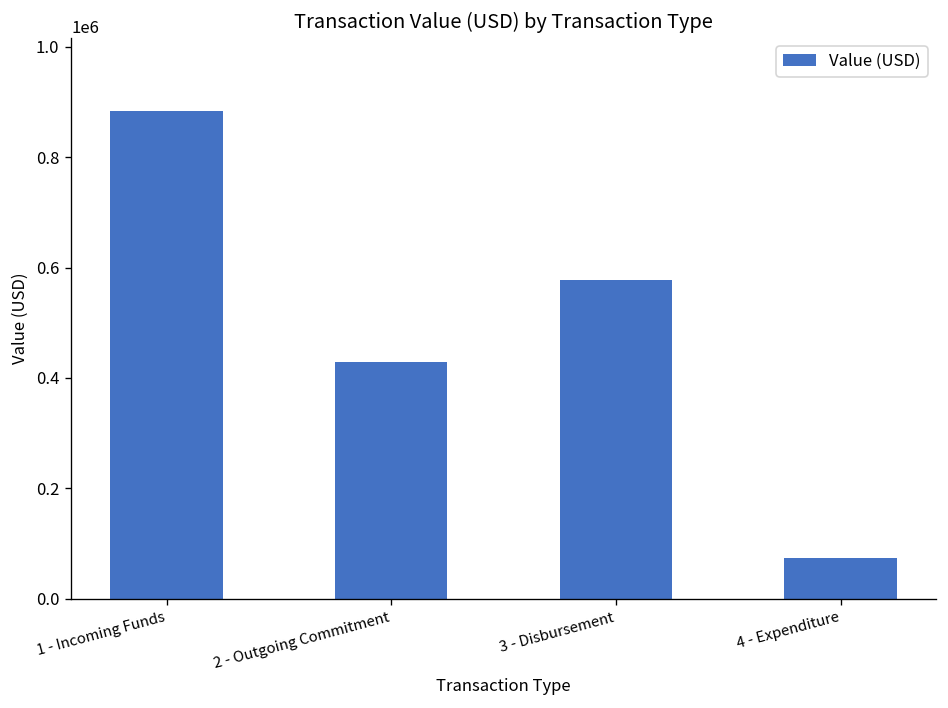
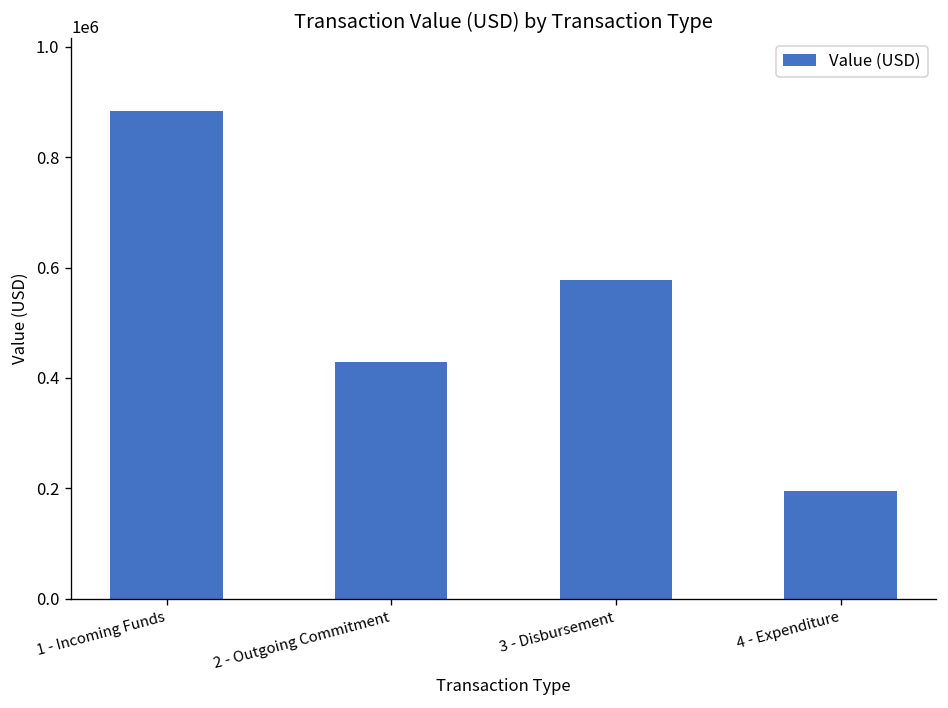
4 - Expenditure: 70000 -> 200000
